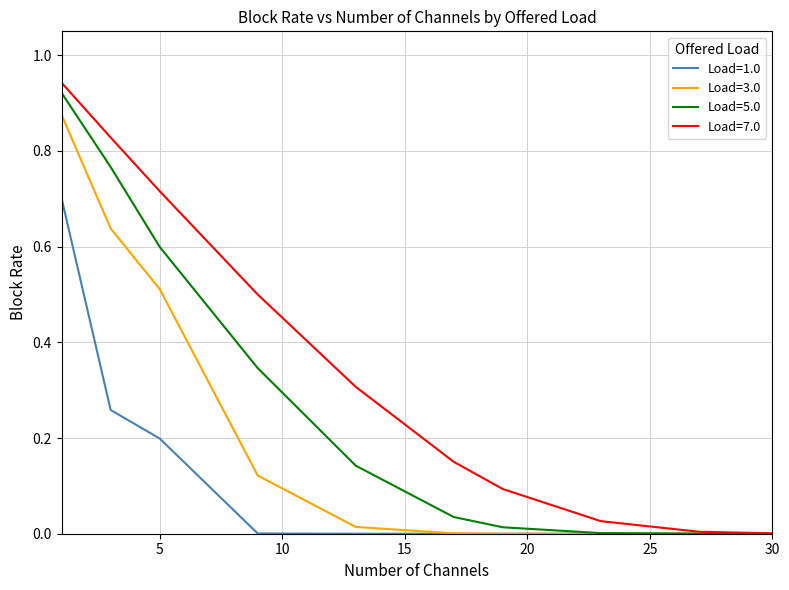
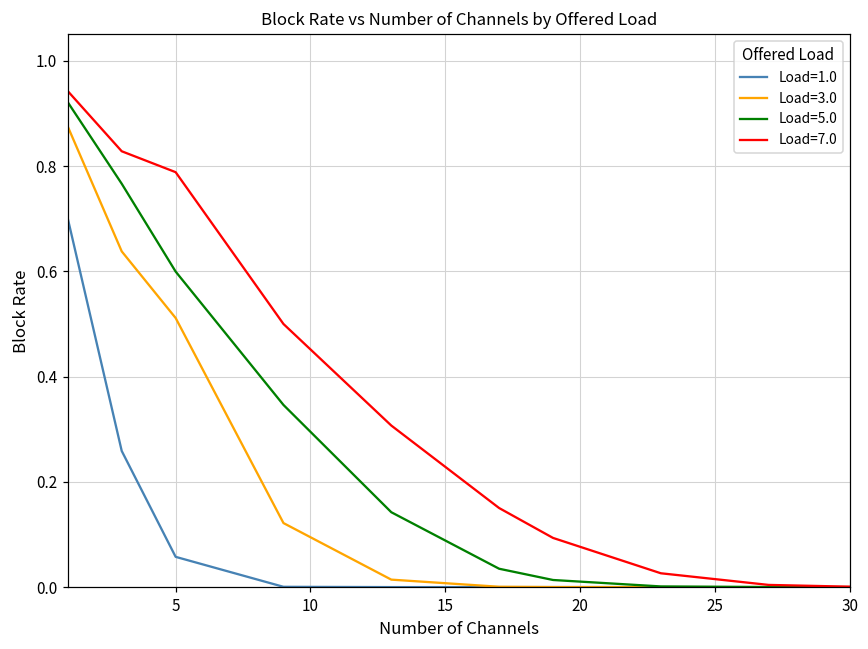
Load=1.0, 5: 0.20 -> 0.06
Load=7.0, 5: 0.72 -> 0.79
